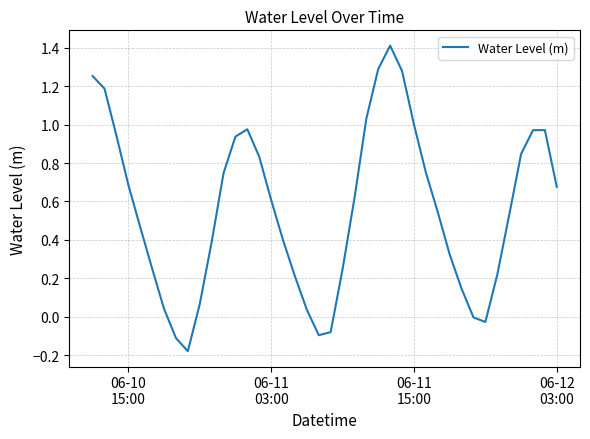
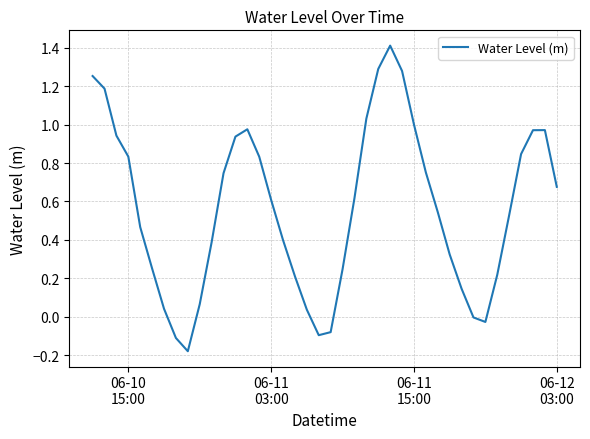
06-10 15:00: 0.69 -> 0.83
